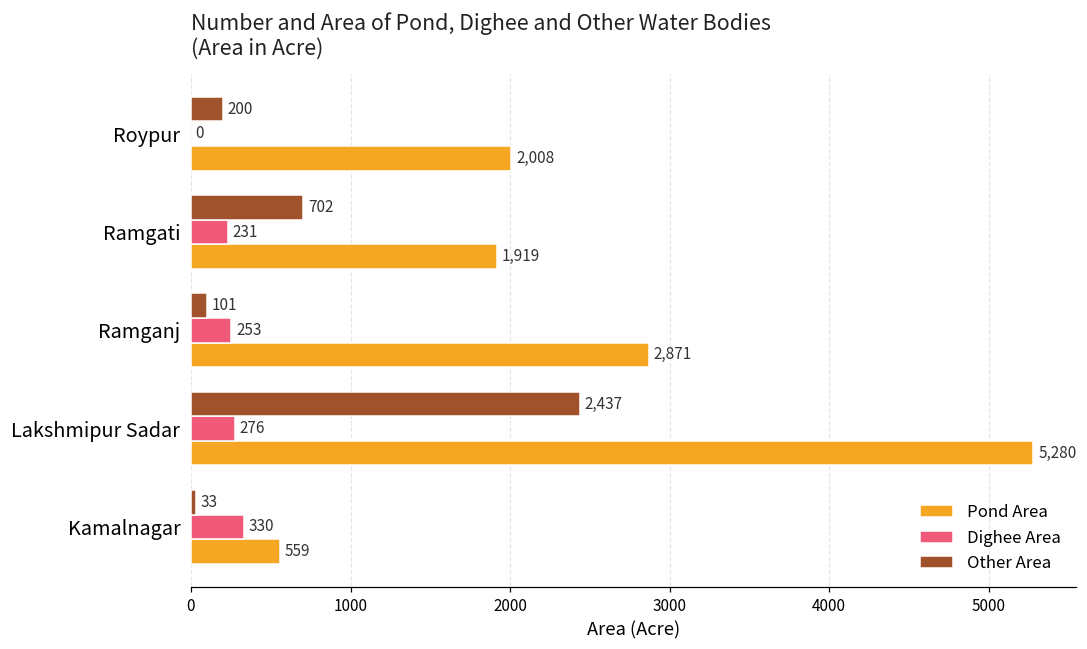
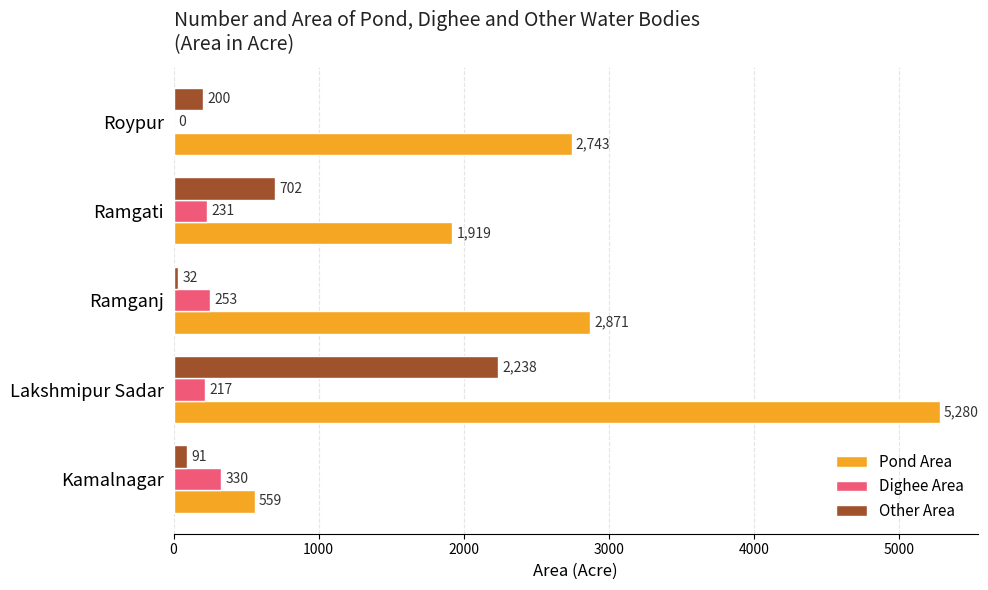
Pond Area, Roypur: 2,008 -> 2,743
Other Area, Ramganj: 101 -> 32
Other Area, Lakshmipur Sadar: 2,437 -> 2,238
Dighee Area, Lakshmipur Sadar: 276 -> 217
Other Area, Kamalnagar: 33 -> 91
